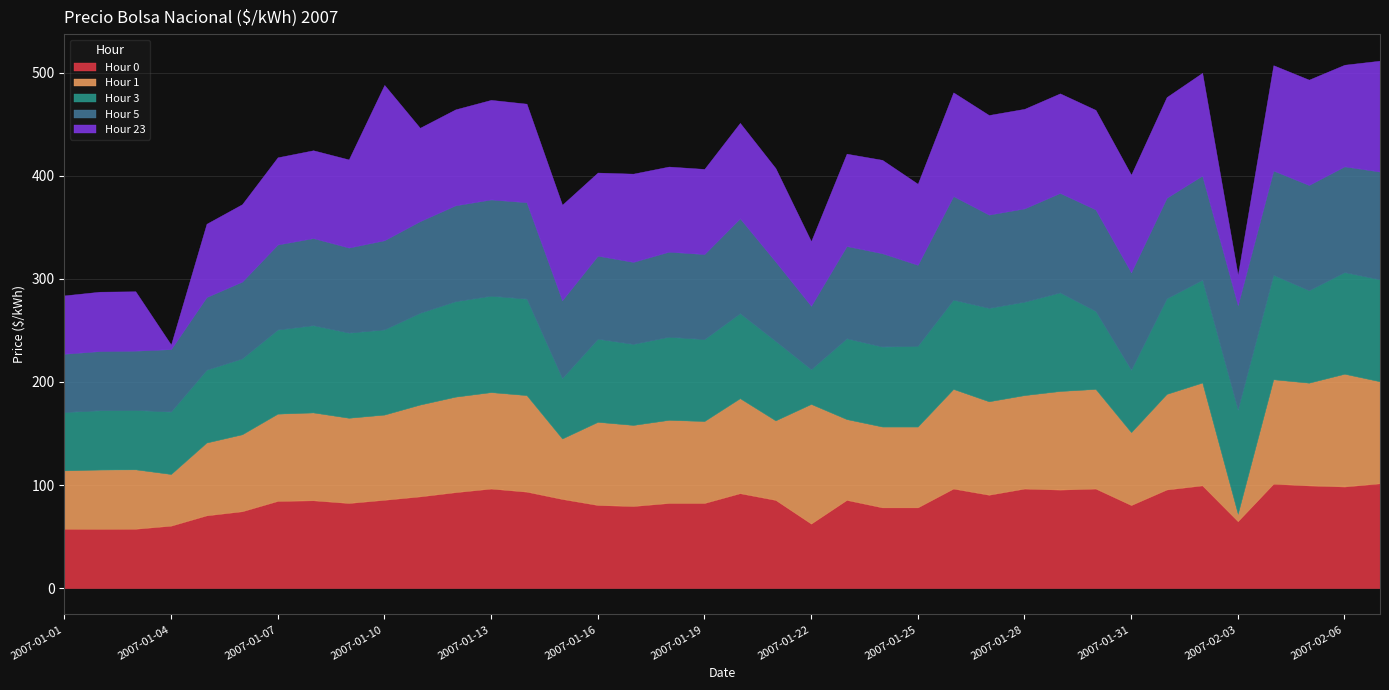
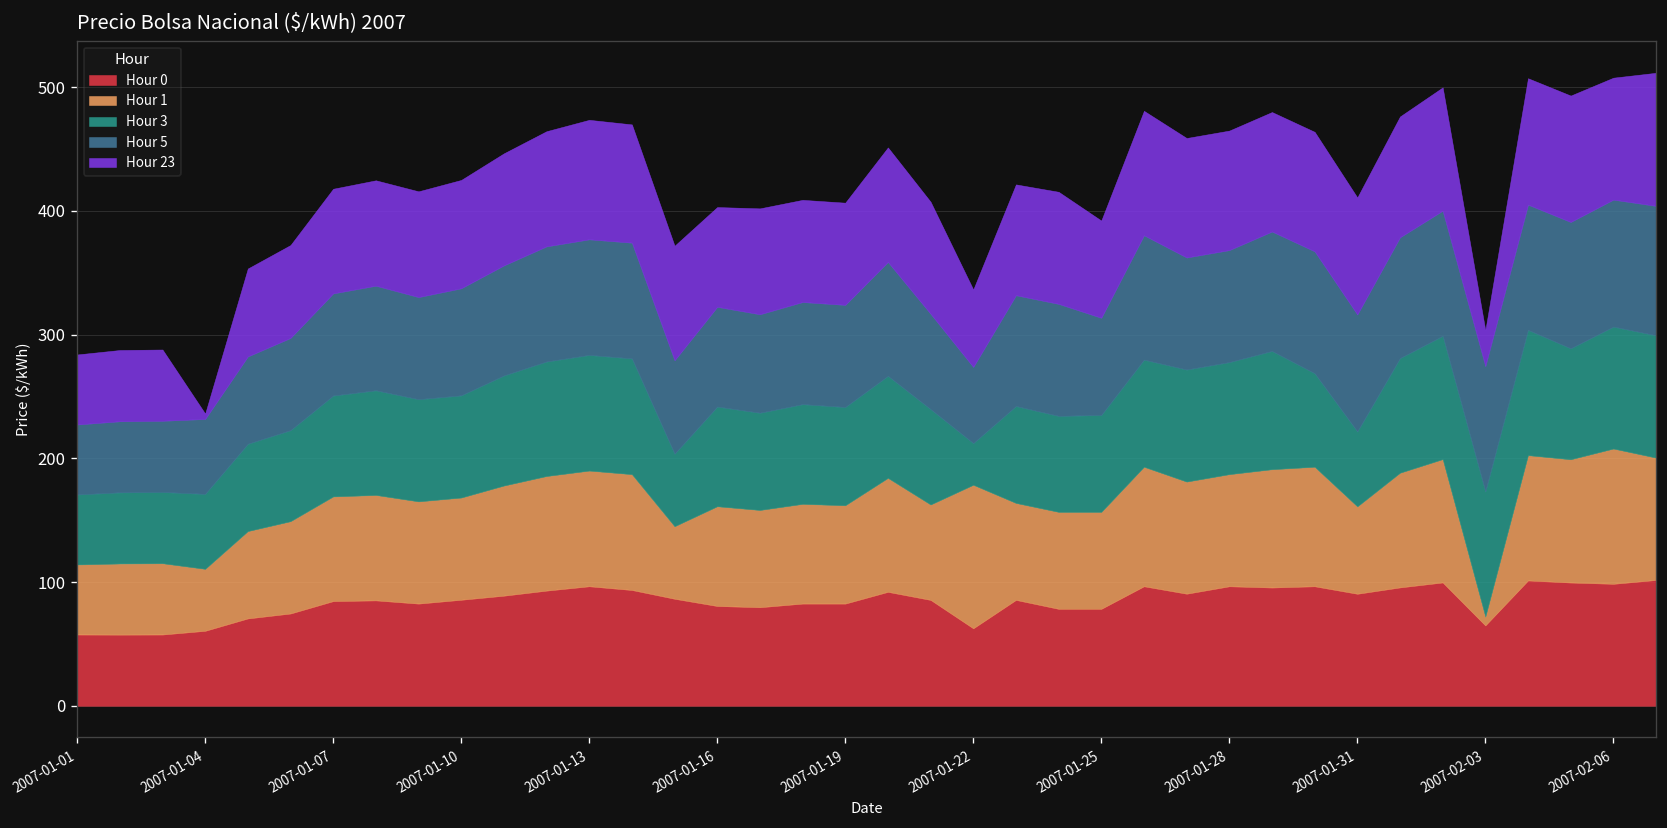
Hour 23, 2007-01-10: 151 -> 88
Hour 0, 2007-01-31: 81 -> 91
